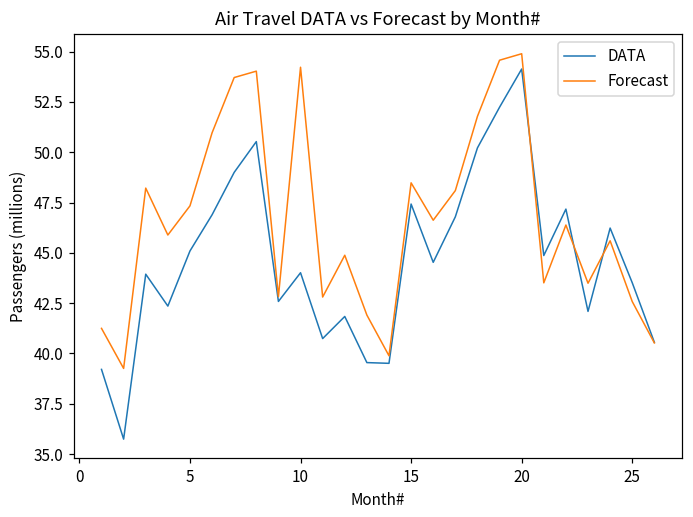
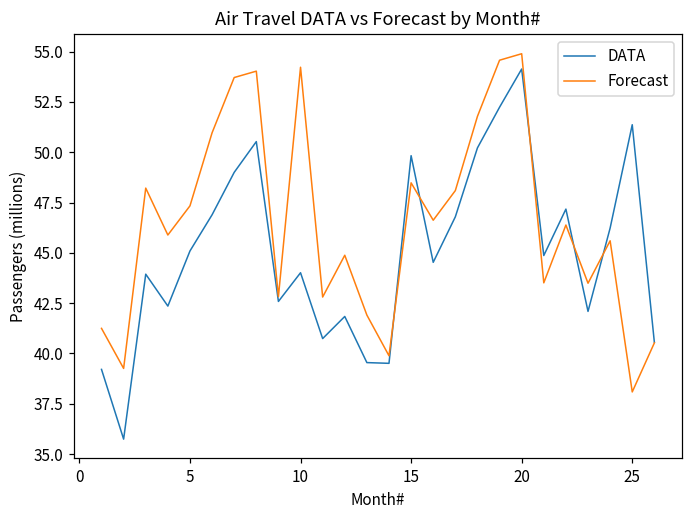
DATA, 15: 47.4 -> 49.8
DATA, 25: 43.5 -> 51.4
Forecast, 25: 42.6 -> 38.1
